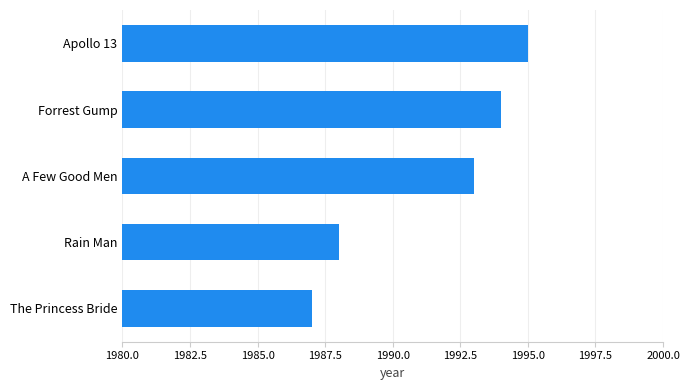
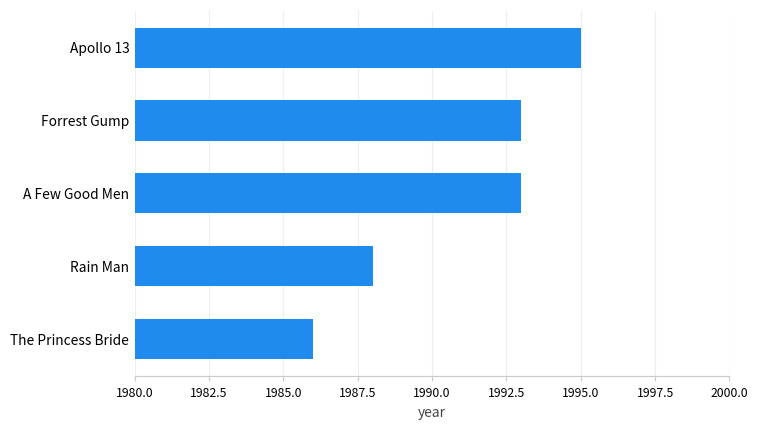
Forrest Gump: 1994 -> 1993
The Princess Bride: 1987 -> 1986
